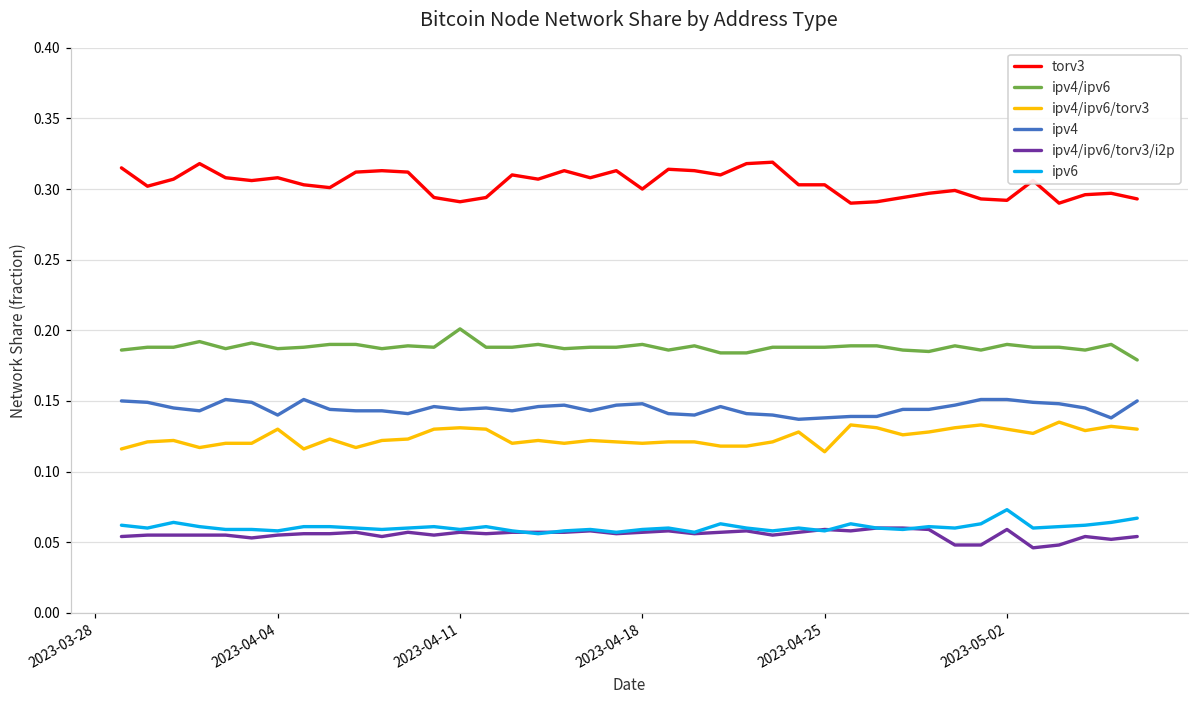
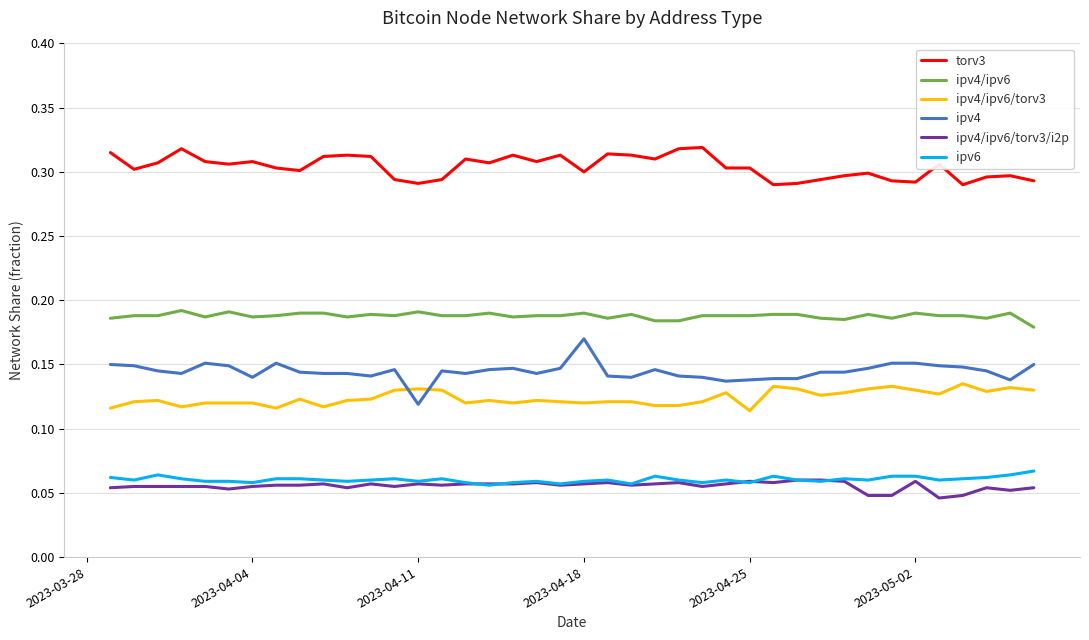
ipv4/ipv6/torv3, 2023-04-04: 0.13 -> 0.12
ipv4/ipv6, 2023-04-11: 0.201 -> 0.191
ipv4, 2023-04-11: 0.144 -> 0.119
ipv4, 2023-04-18: 0.148 -> 0.170
ipv6, 2023-05-02: 0.073 -> 0.063
